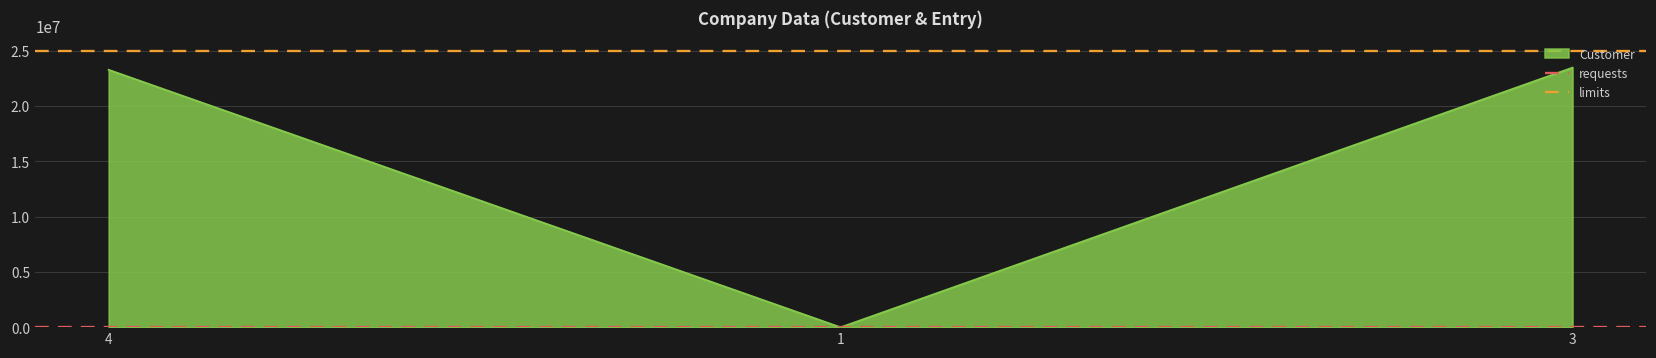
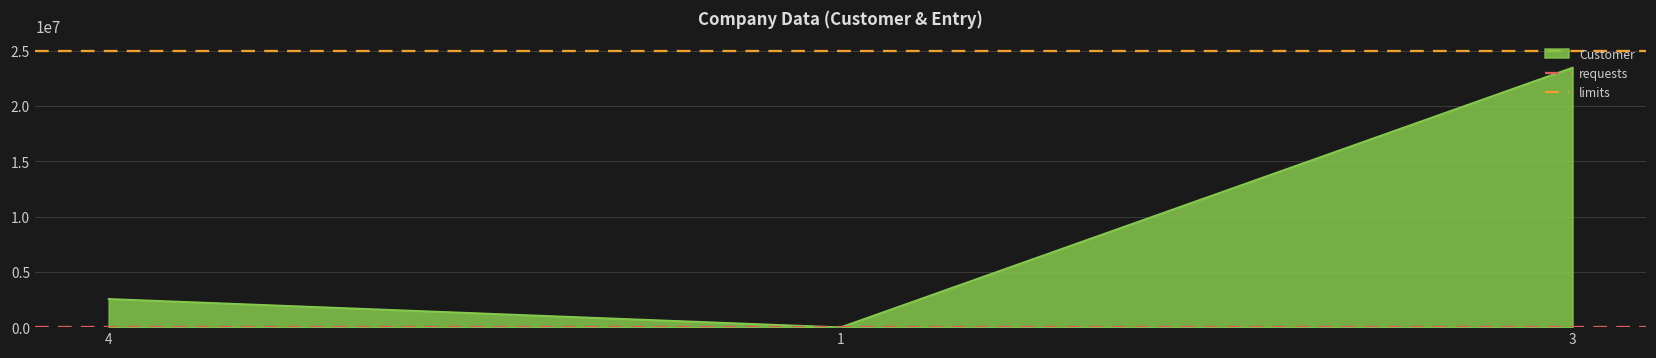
4: 23300000 -> 2600000
